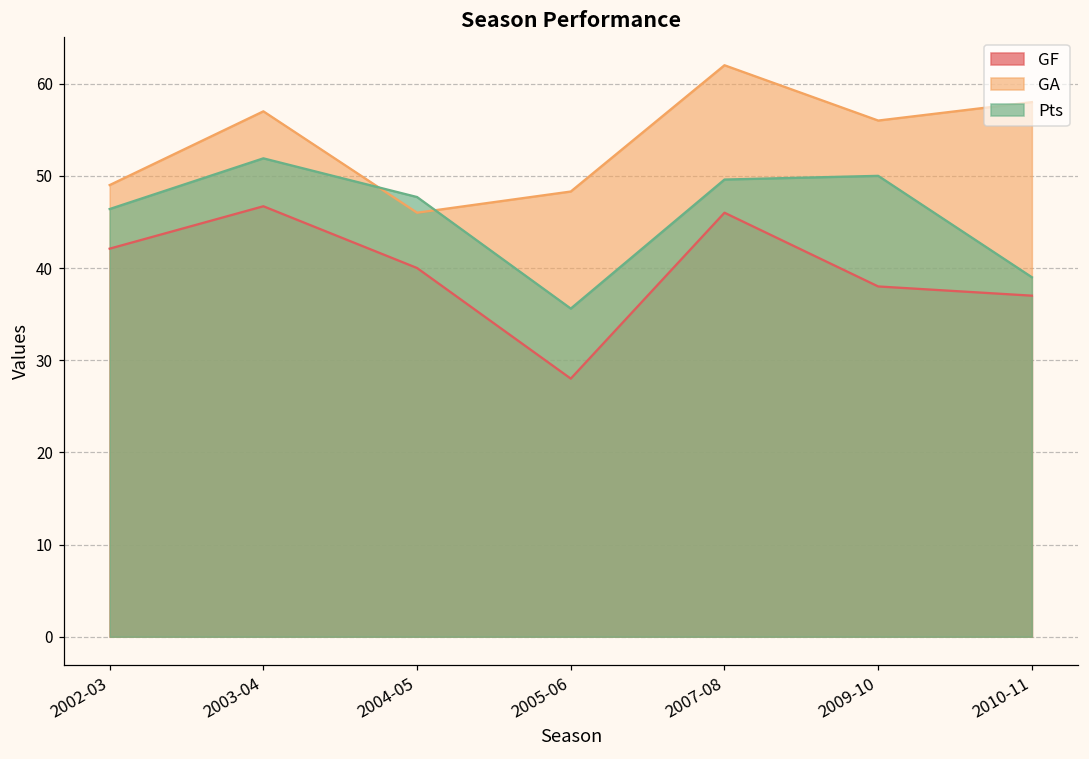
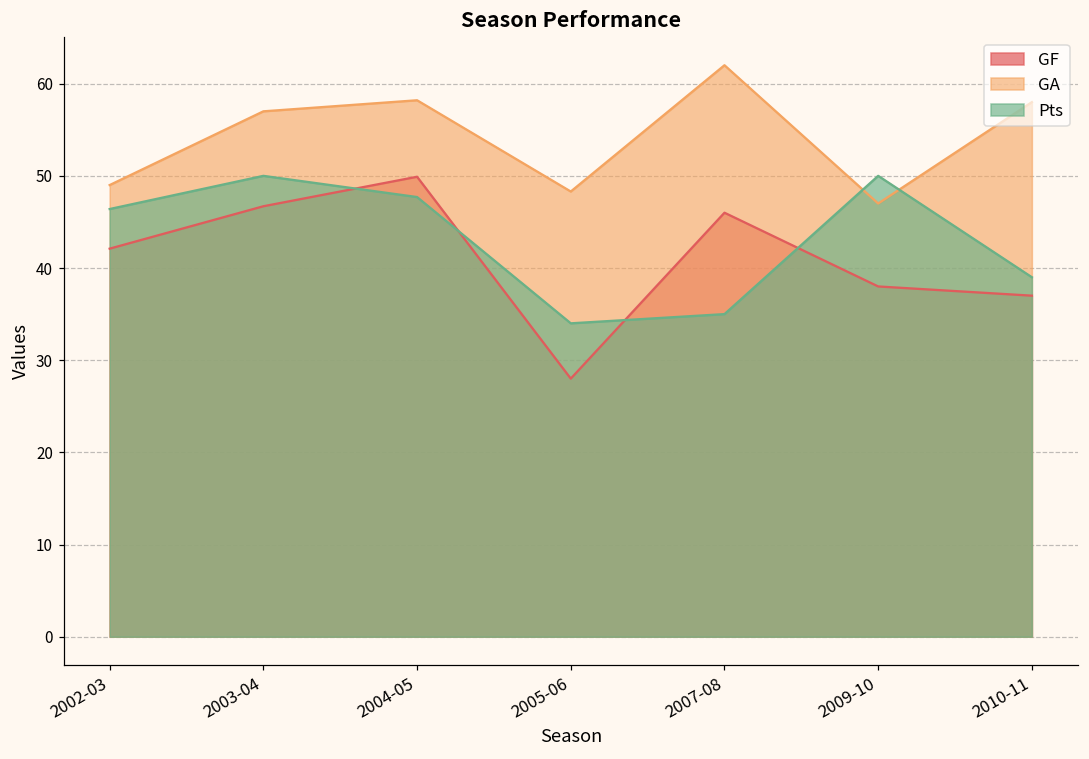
Pts, 2003-04: 52 -> 50
GF, 2004-05: 40 -> 50
GA, 2004-05: 46 -> 58
Pts, 2005-06: 36 -> 34
Pts, 2007-08: 50 -> 35
GA, 2009-10: 56 -> 47
